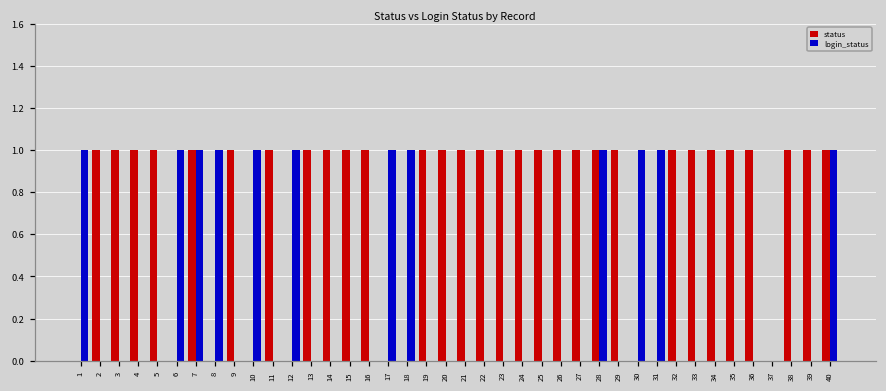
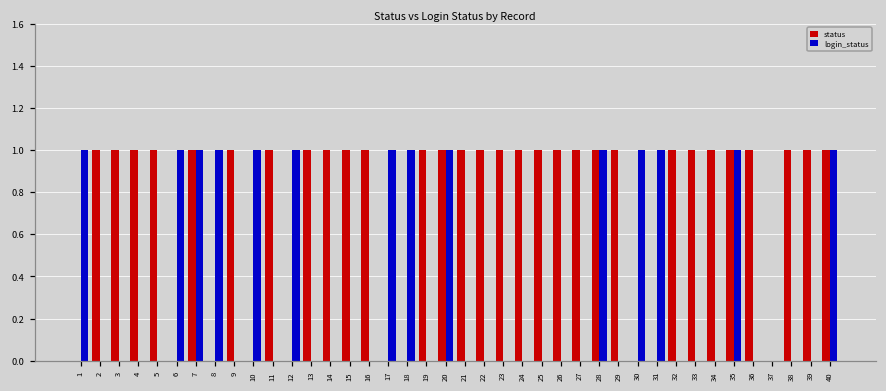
login_status, 20: 0 -> 1
login_status, 35: 0 -> 1
